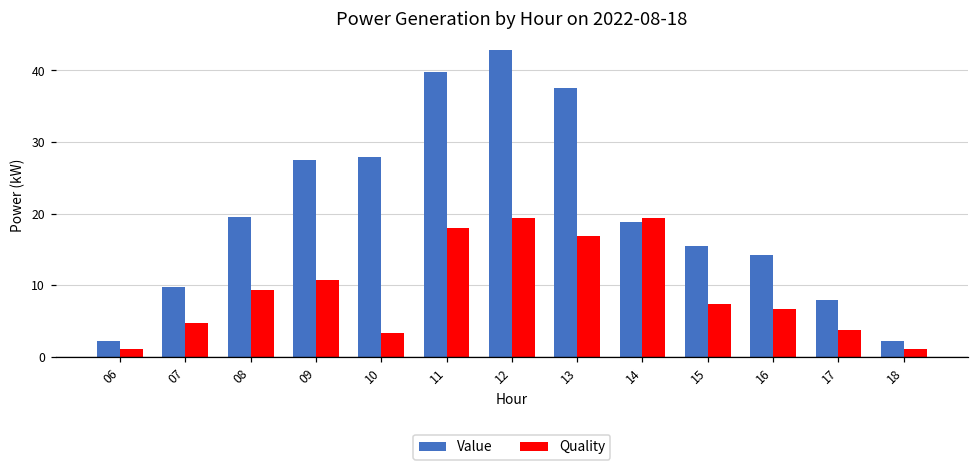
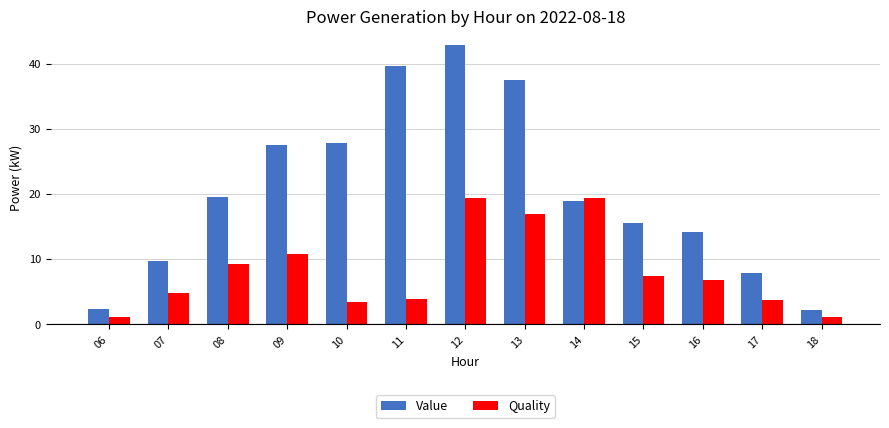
Quality, 11: 18 -> 4
